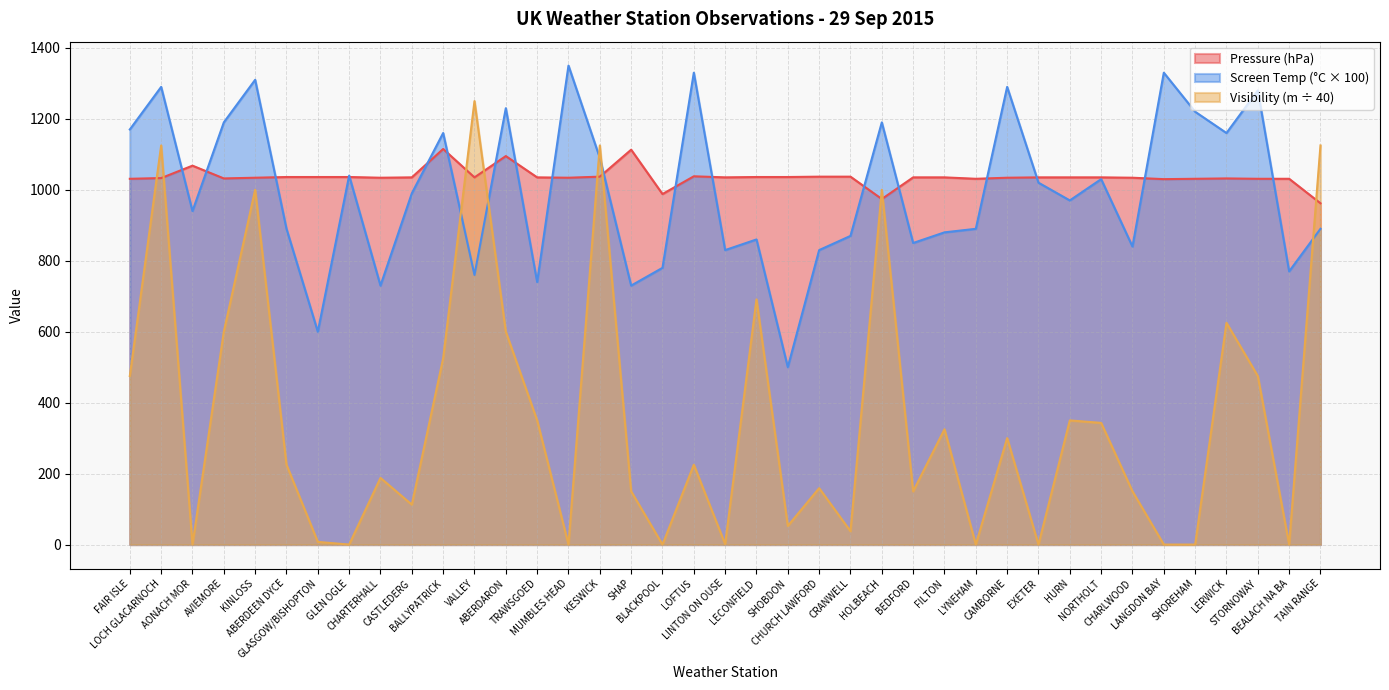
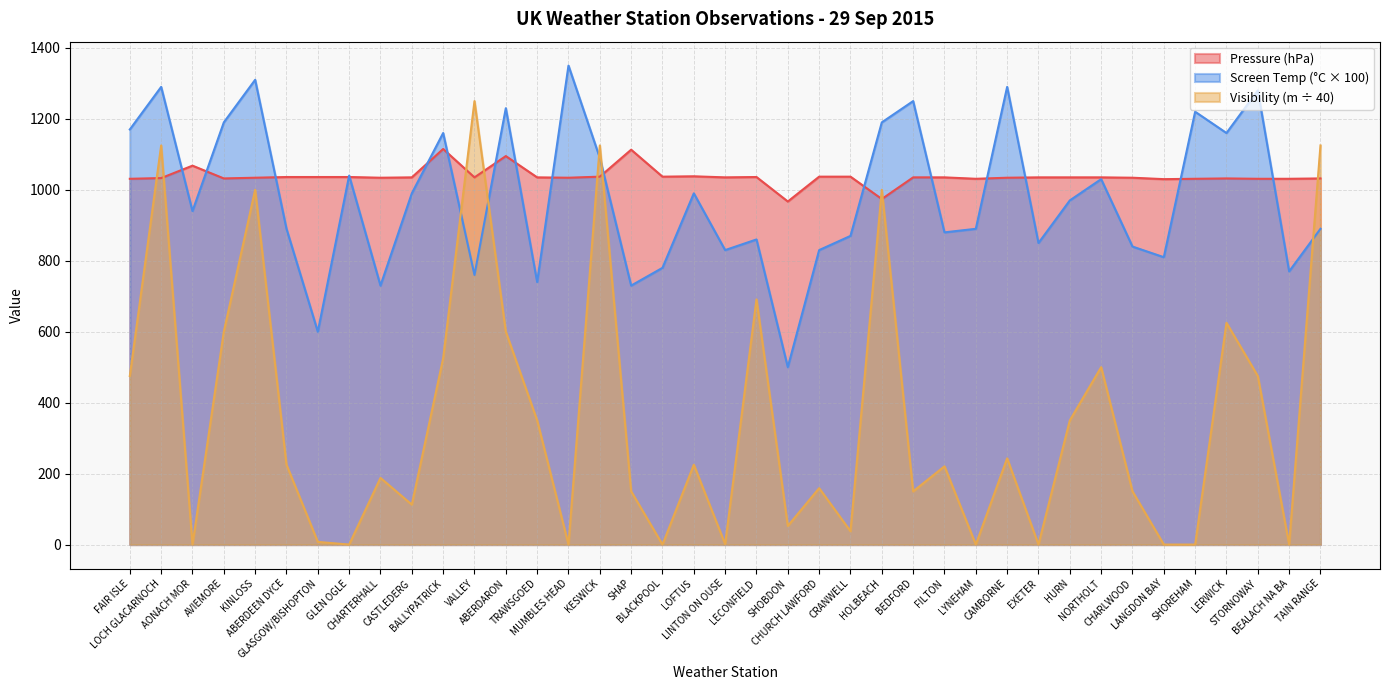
Pressure (hPa), BLACKPOOL: 990 -> 1040
Screen Temp (°C × 100), LOFTUS: 1330 -> 990
Pressure (hPa), SHOBDON: 1040 -> 970
Screen Temp (°C × 100), BEDFORD: 850 -> 1250
Visibility (m ÷ 40), FILTON: 330 -> 220
Visibility (m ÷ 40), CAMBORNE: 300 -> 240
Screen Temp (°C × 100), EXETER: 1020 -> 850
Visibility (m ÷ 40), NORTHOLT: 340 -> 500
Screen Temp (°C × 100), LANGDON BAY: 1330 -> 810
Pressure (hPa), TAIN RANGE: 960 -> 1030
